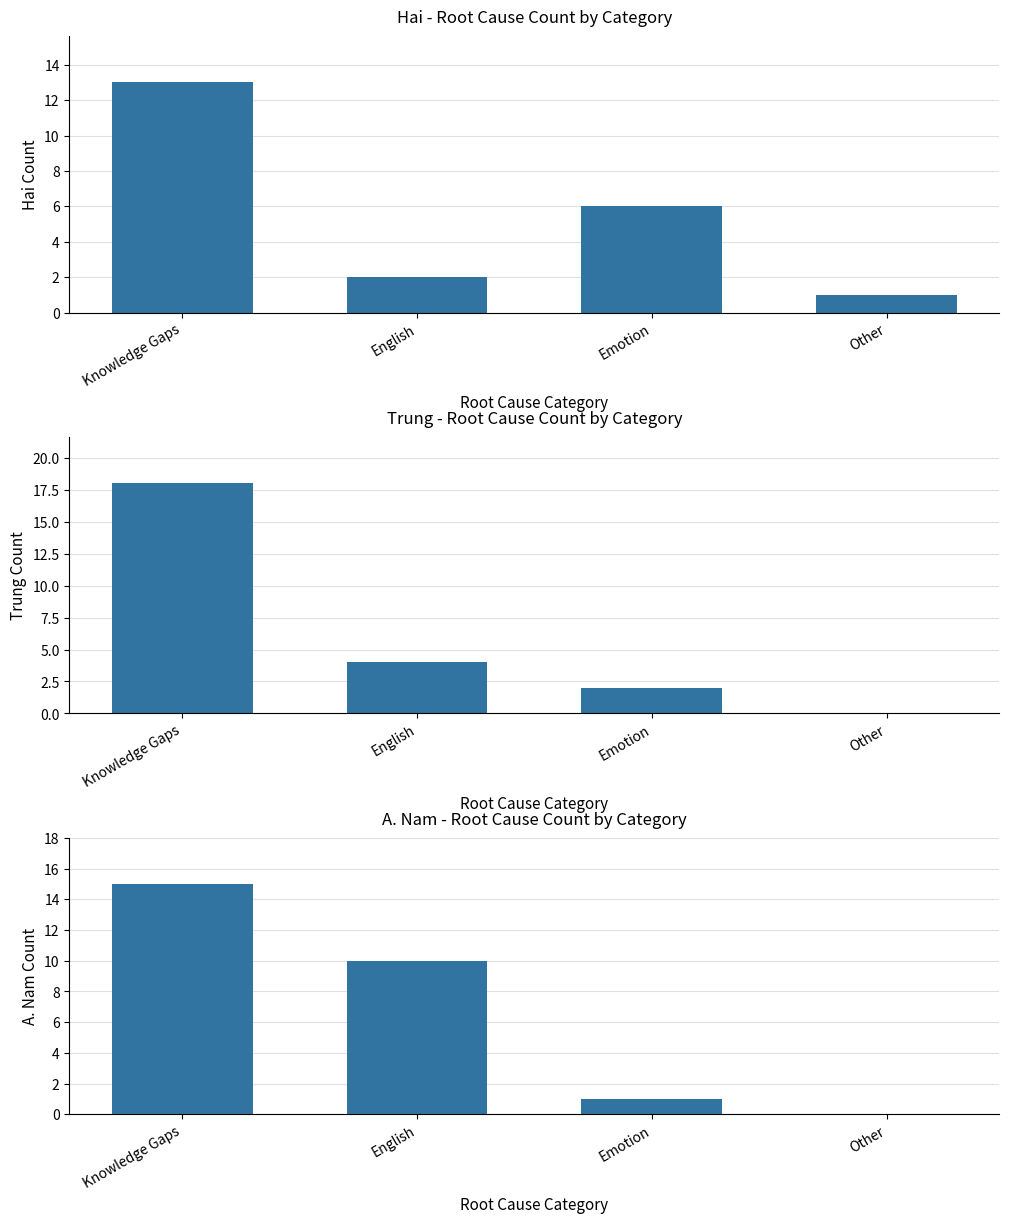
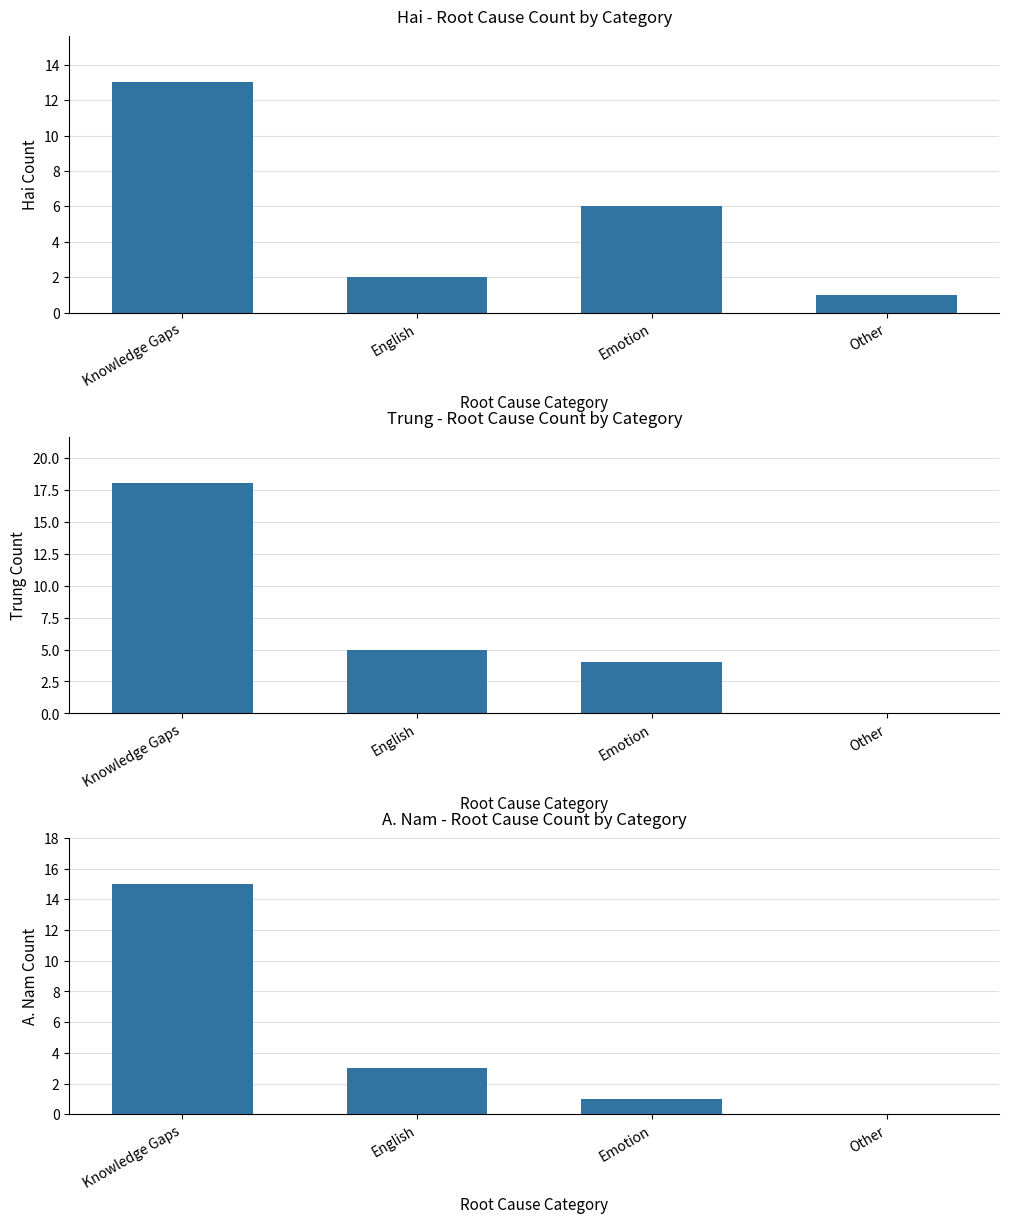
Trung - Root Cause Count by Category, English: 4 -> 5
Trung - Root Cause Count by Category, Emotion: 2 -> 4
A. Nam - Root Cause Count by Category, English: 10 -> 3
